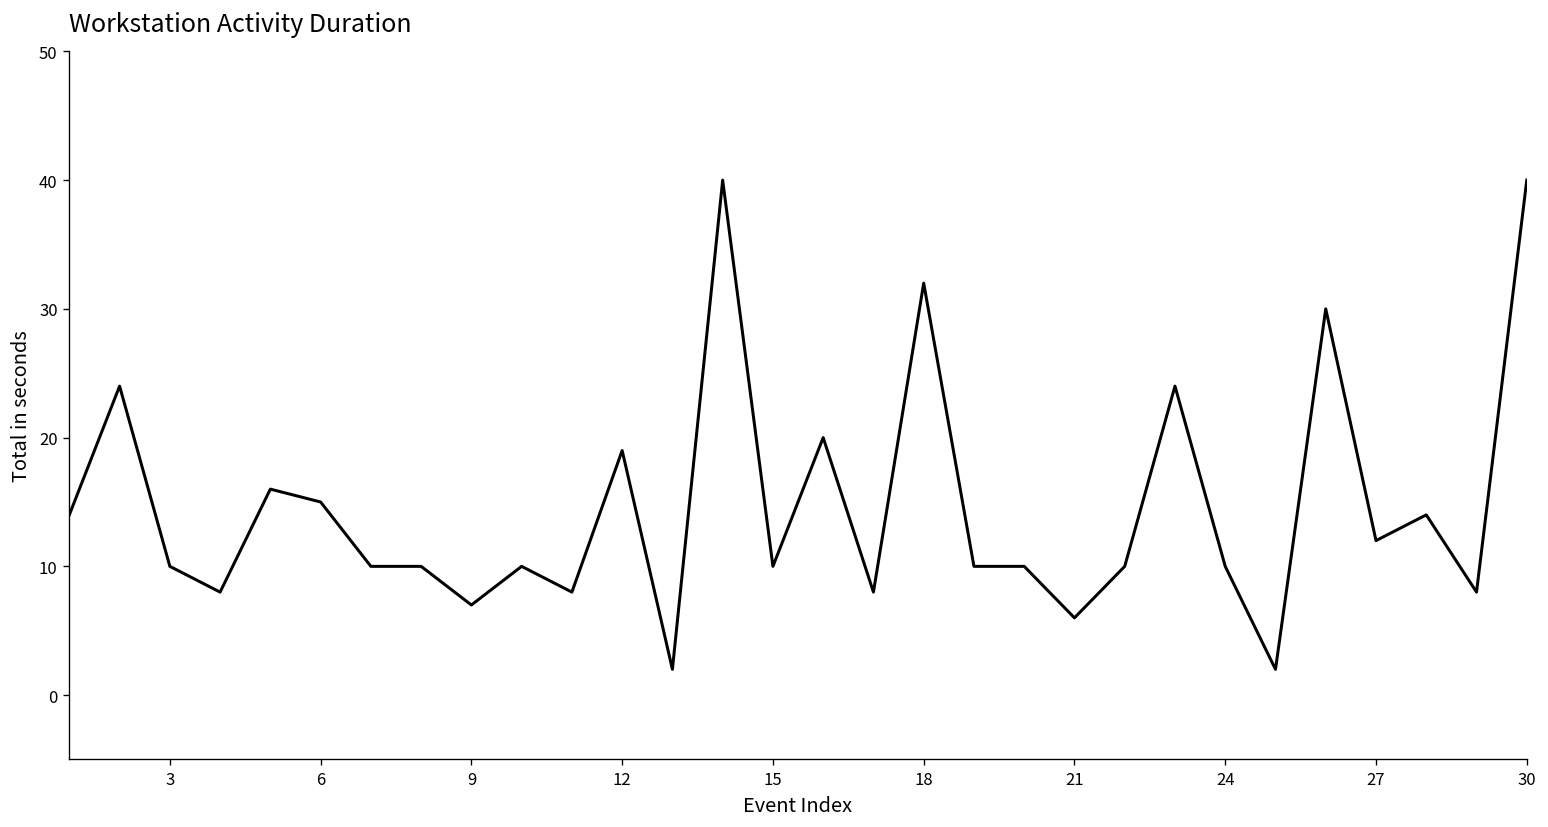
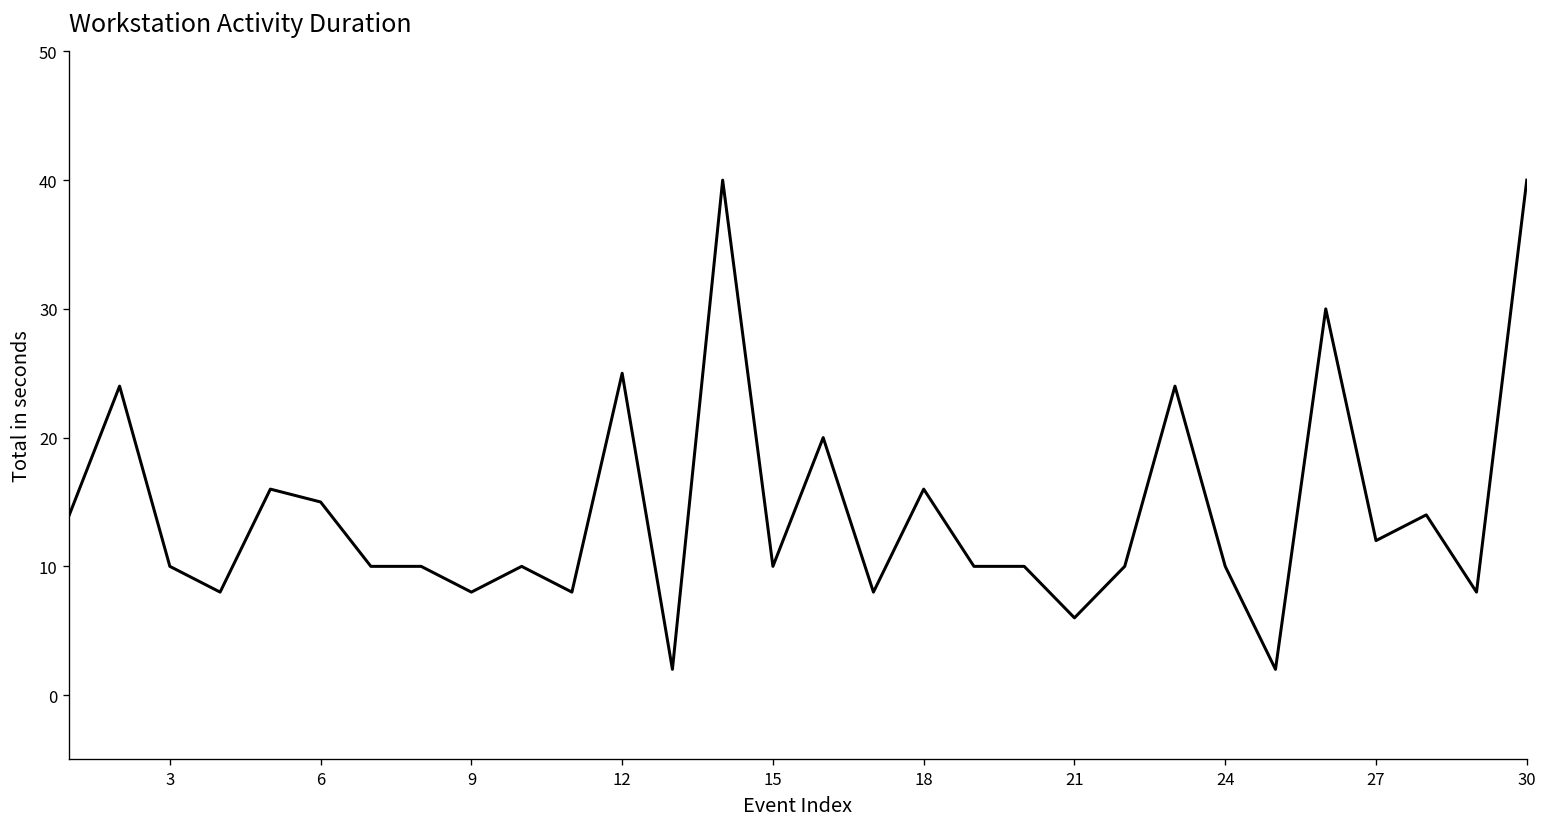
9: 7 -> 8
12: 19 -> 25
18: 32 -> 16
